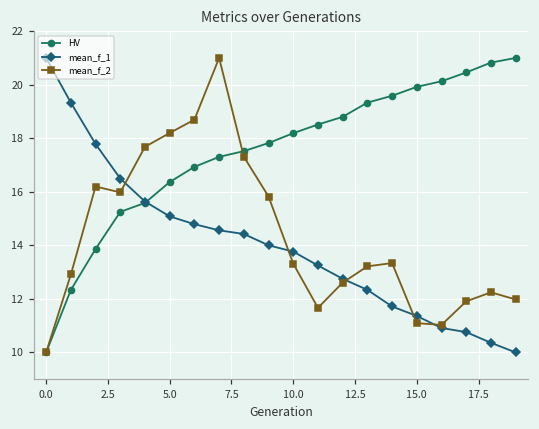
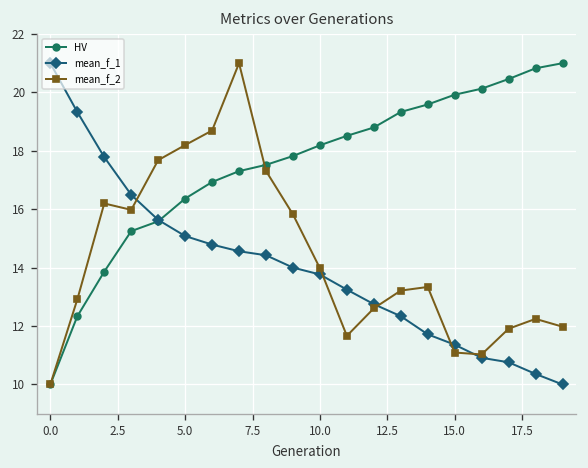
mean_f_2, 10.0: 13.3 -> 14.0
